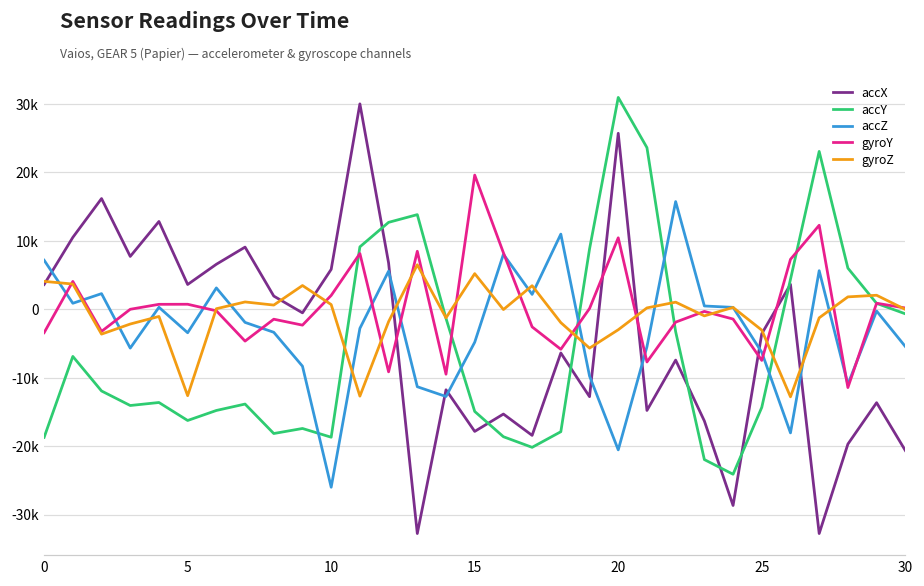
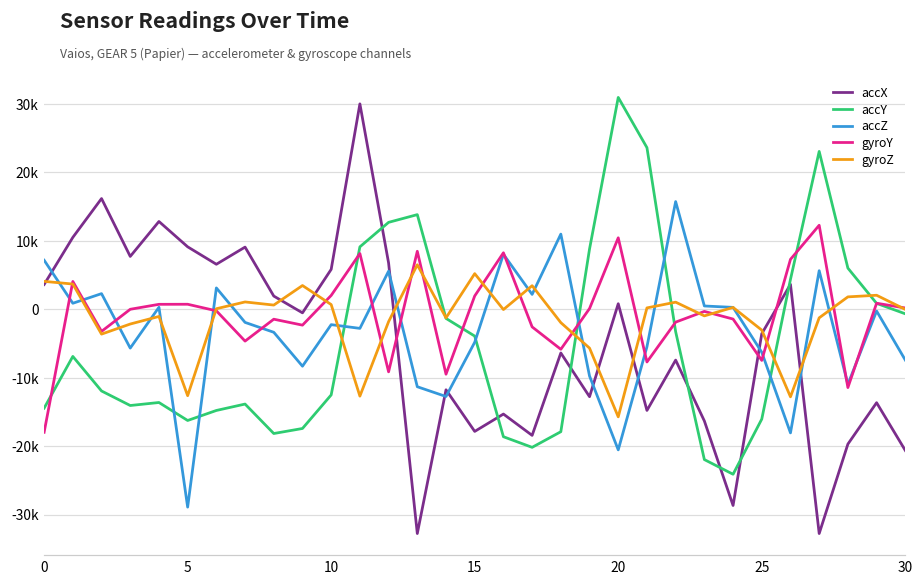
accY, 0: -19000 -> -14000
gyroY, 0: -3000 -> -18000
accX, 5: 4000 -> 9000
accZ, 5: -3000 -> -29000
accY, 10: -19000 -> -13000
accZ, 10: -26000 -> -2000
accY, 15: -15000 -> -4000
gyroY, 15: 20000 -> 2000
accX, 20: 26000 -> 1000
gyroZ, 20: -3000 -> -16000
accY, 25: -14000 -> -16000
accZ, 30: -5000 -> -7000
